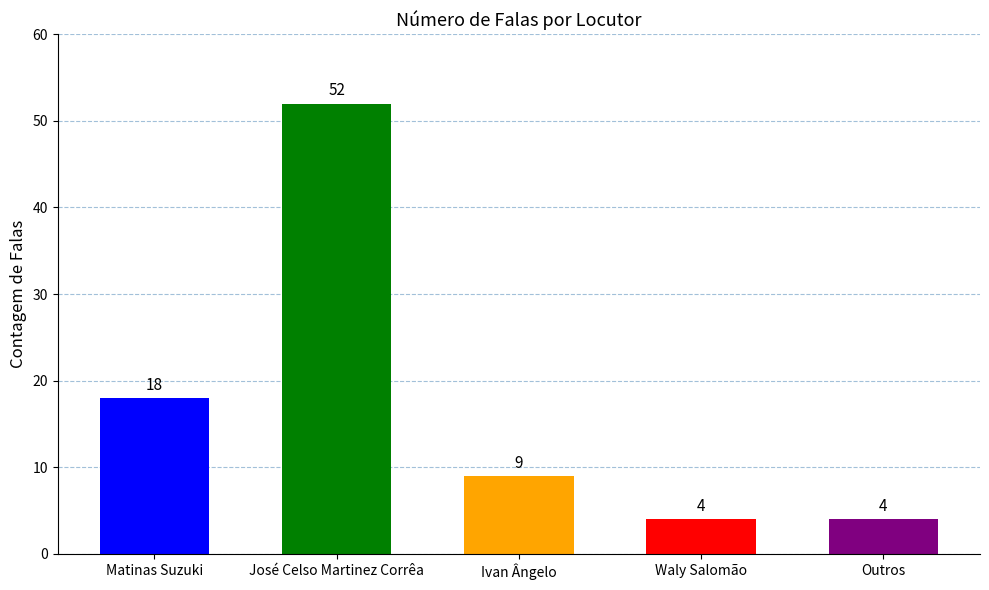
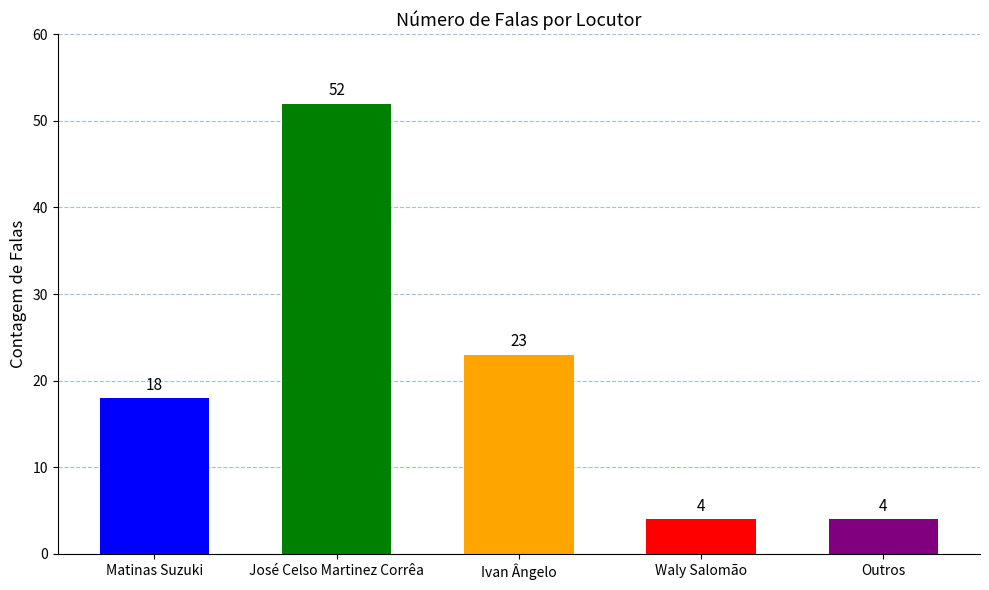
Ivan Ângelo: 9 -> 23
